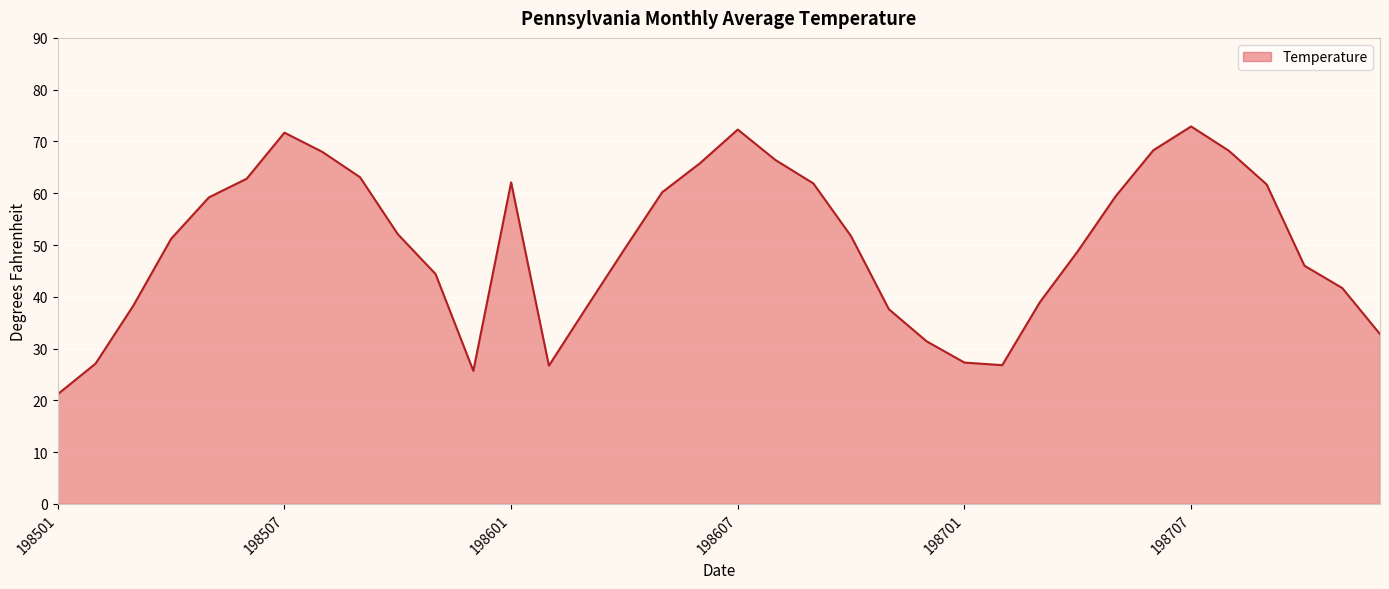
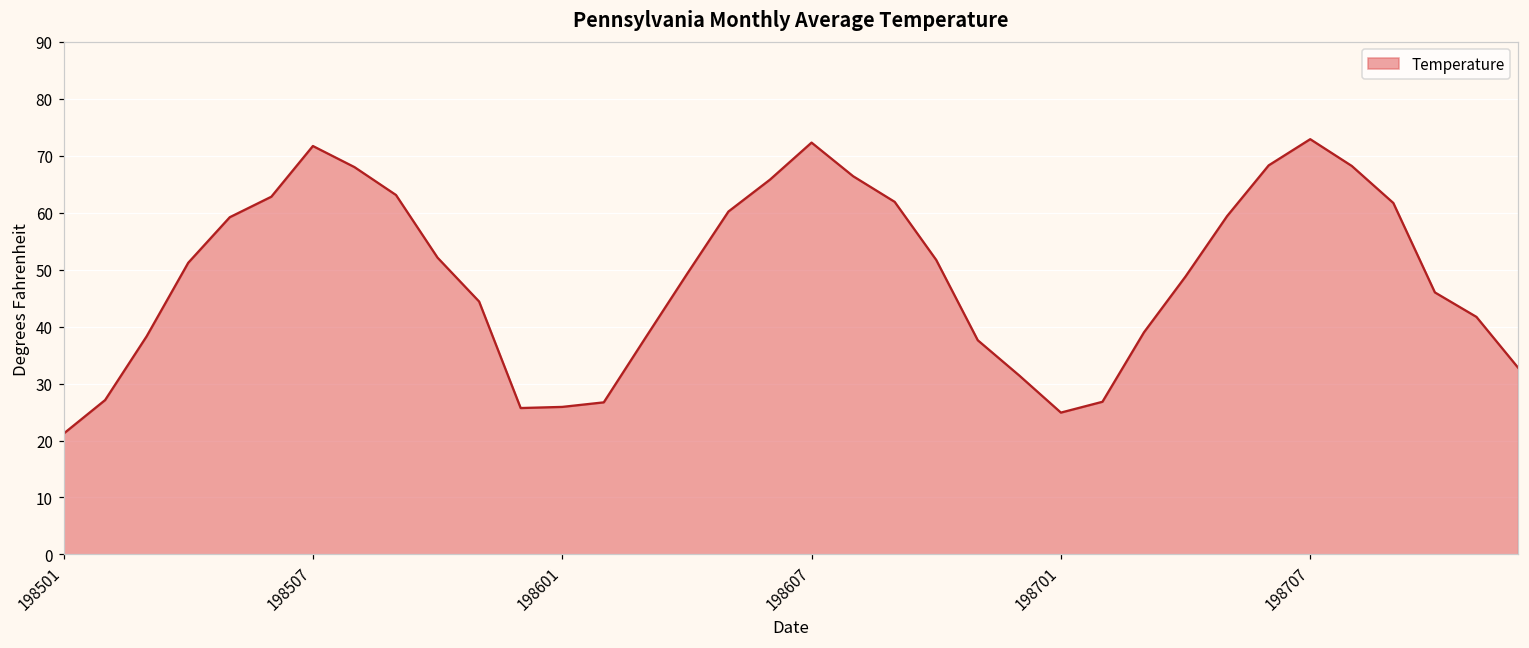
198601: 62 -> 26
198701: 27 -> 25
